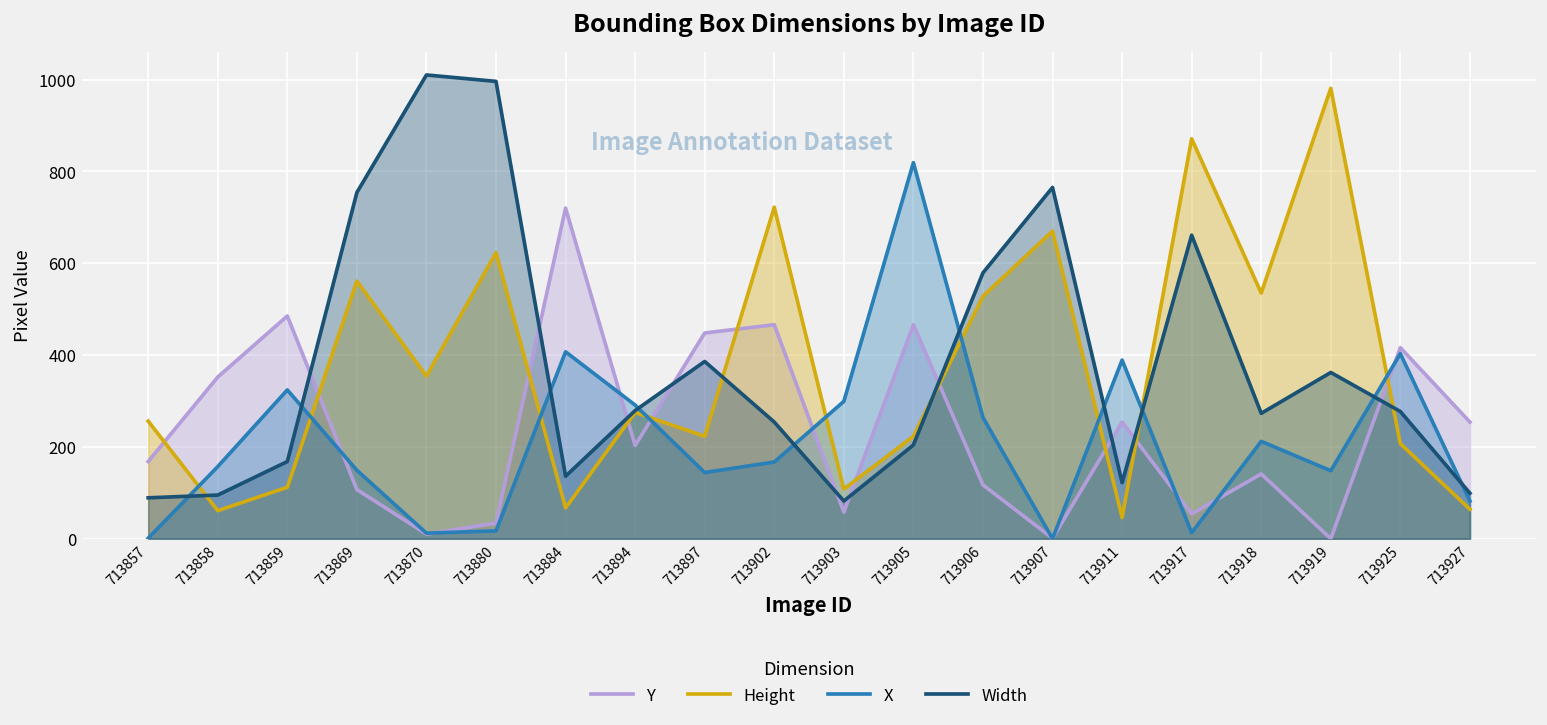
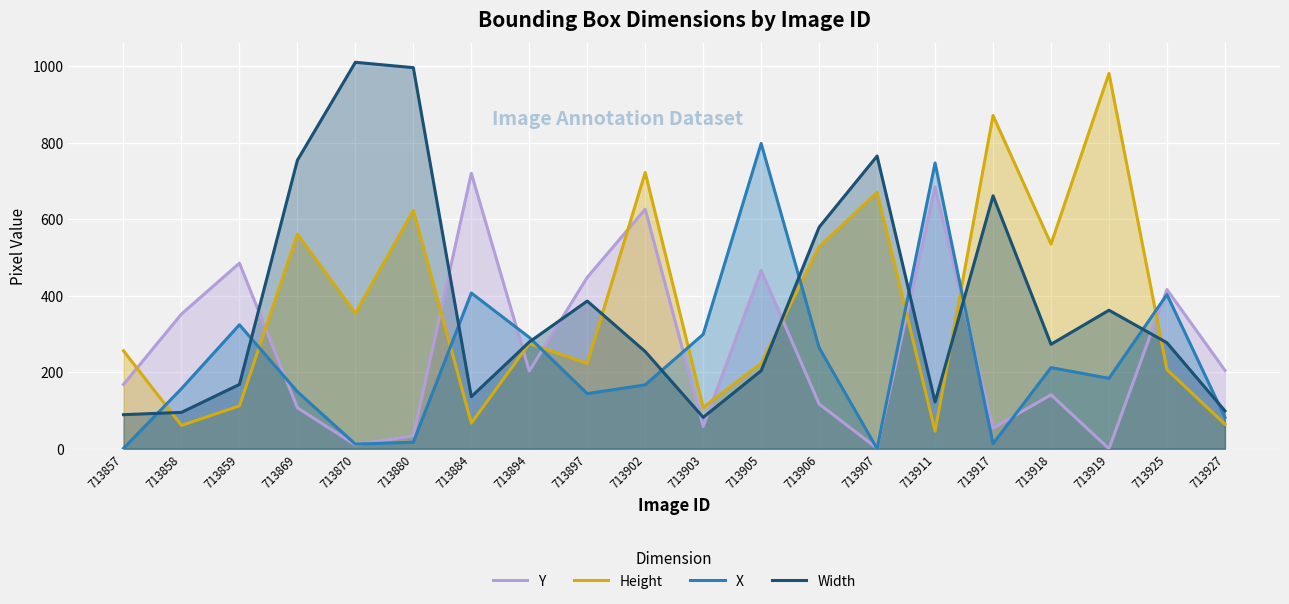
Y, 713902: 470 -> 630
X, 713905: 820 -> 800
Y, 713911: 250 -> 680
X, 713911: 390 -> 750
X, 713919: 150 -> 180
Y, 713927: 250 -> 210
